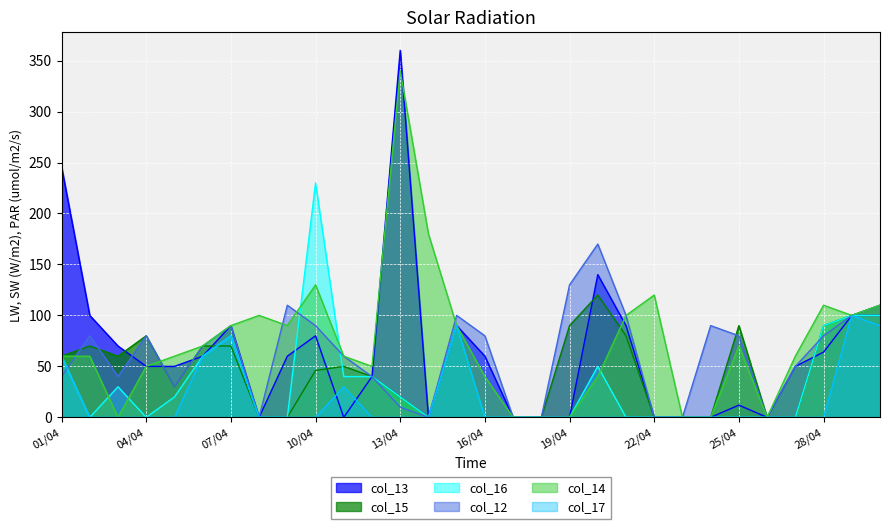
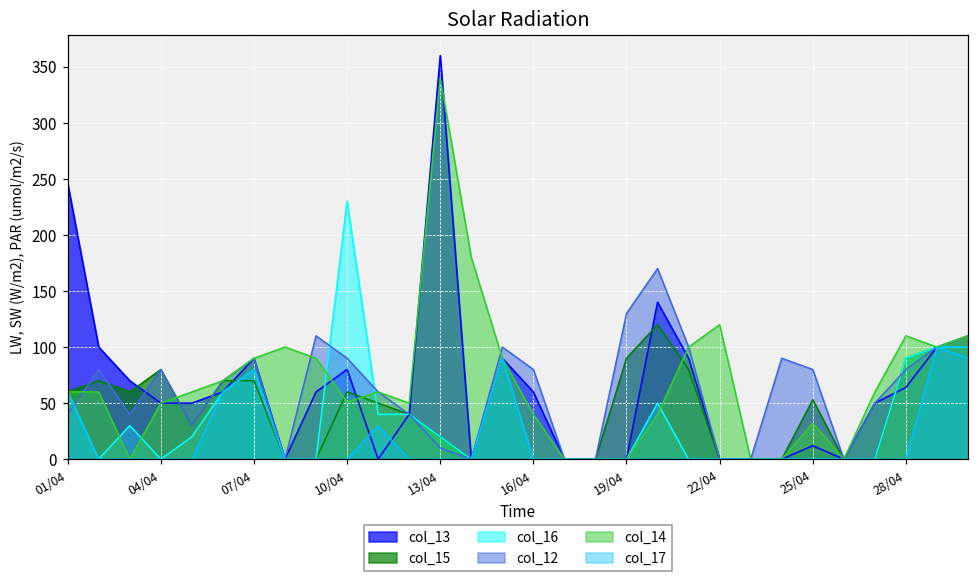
col_15, 10/04: 46 -> 60
col_14, 10/04: 130 -> 51
col_15, 25/04: 90 -> 53
col_14, 25/04: 70 -> 32
